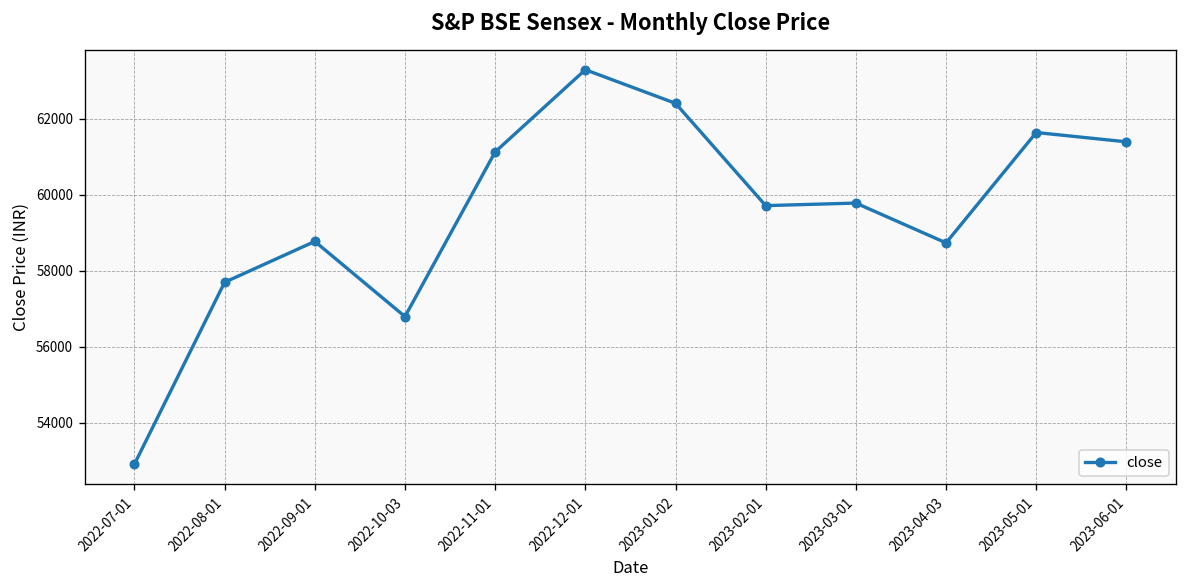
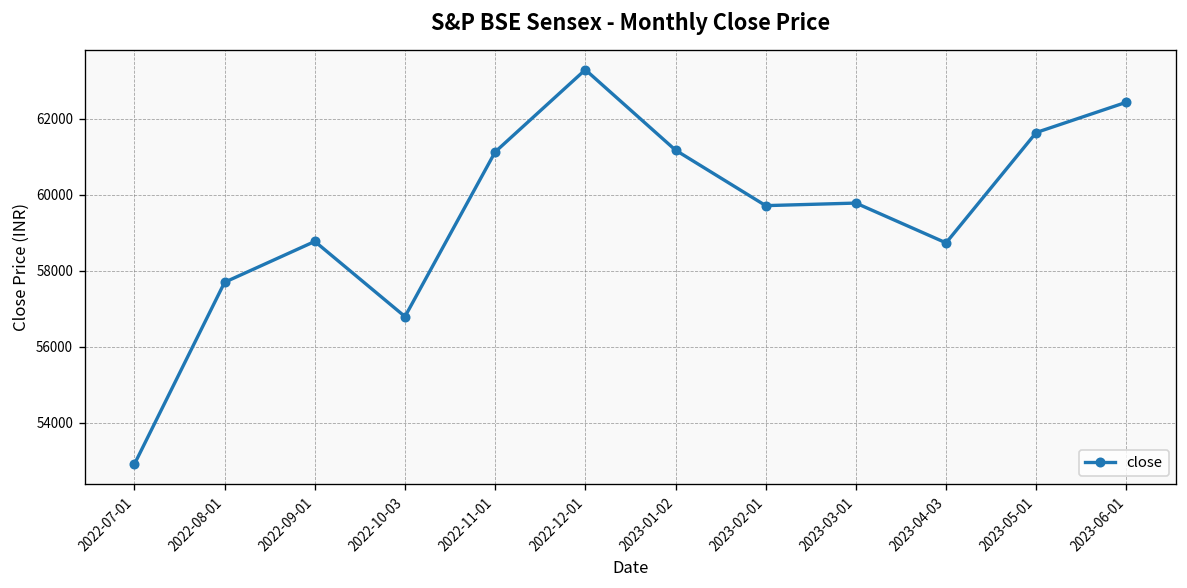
2023-01-02: 62400 -> 61200
2023-06-01: 61400 -> 62400
